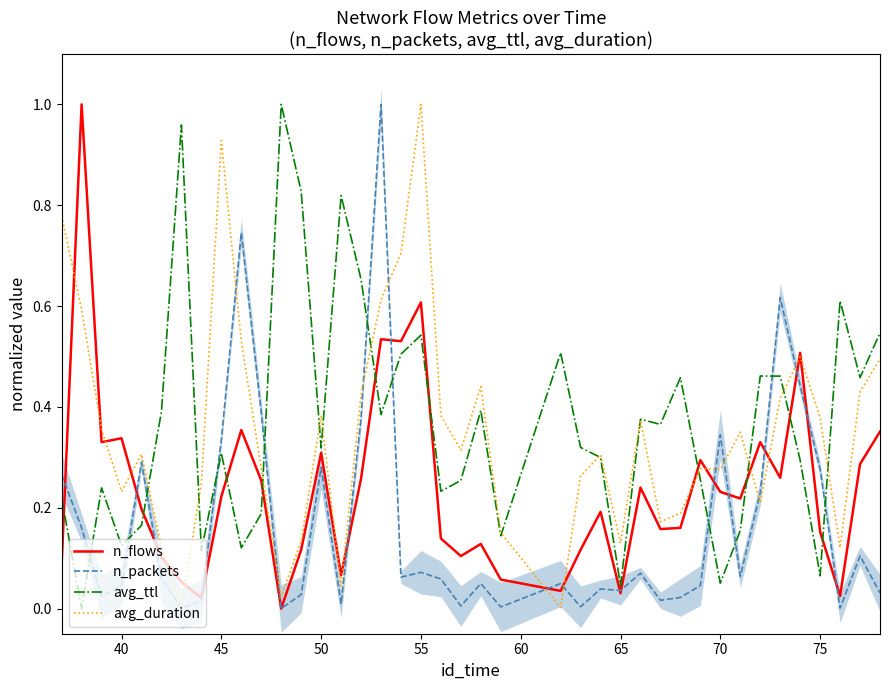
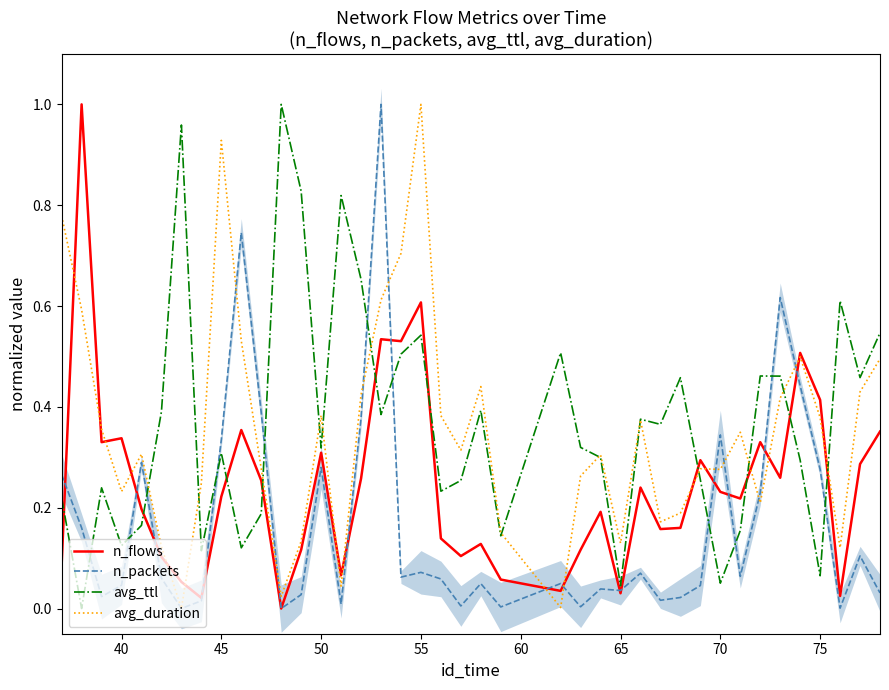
n_flows, 75: 0.15 -> 0.41
